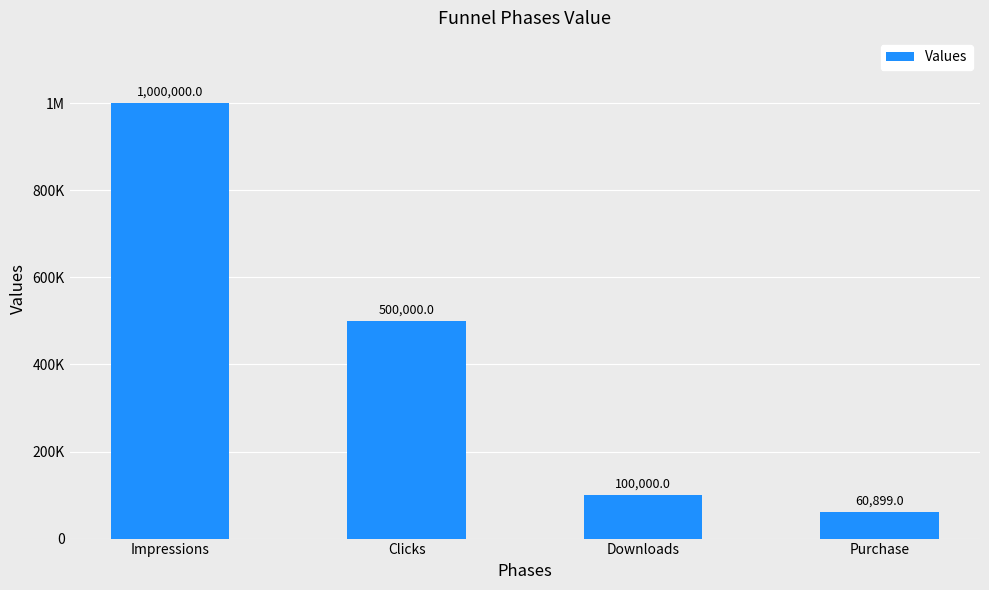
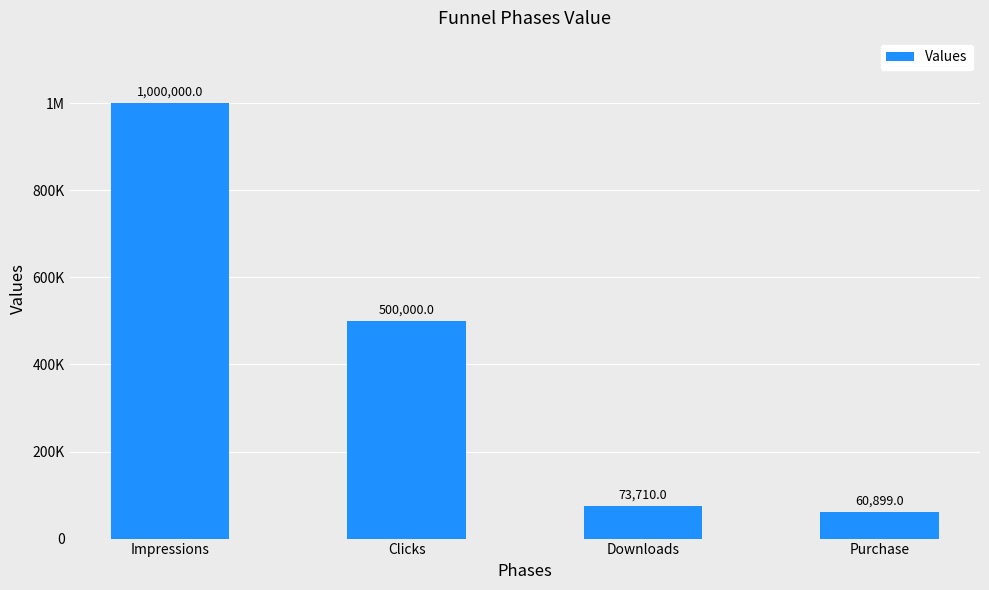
Downloads: 100,000.0 -> 73,710.0
